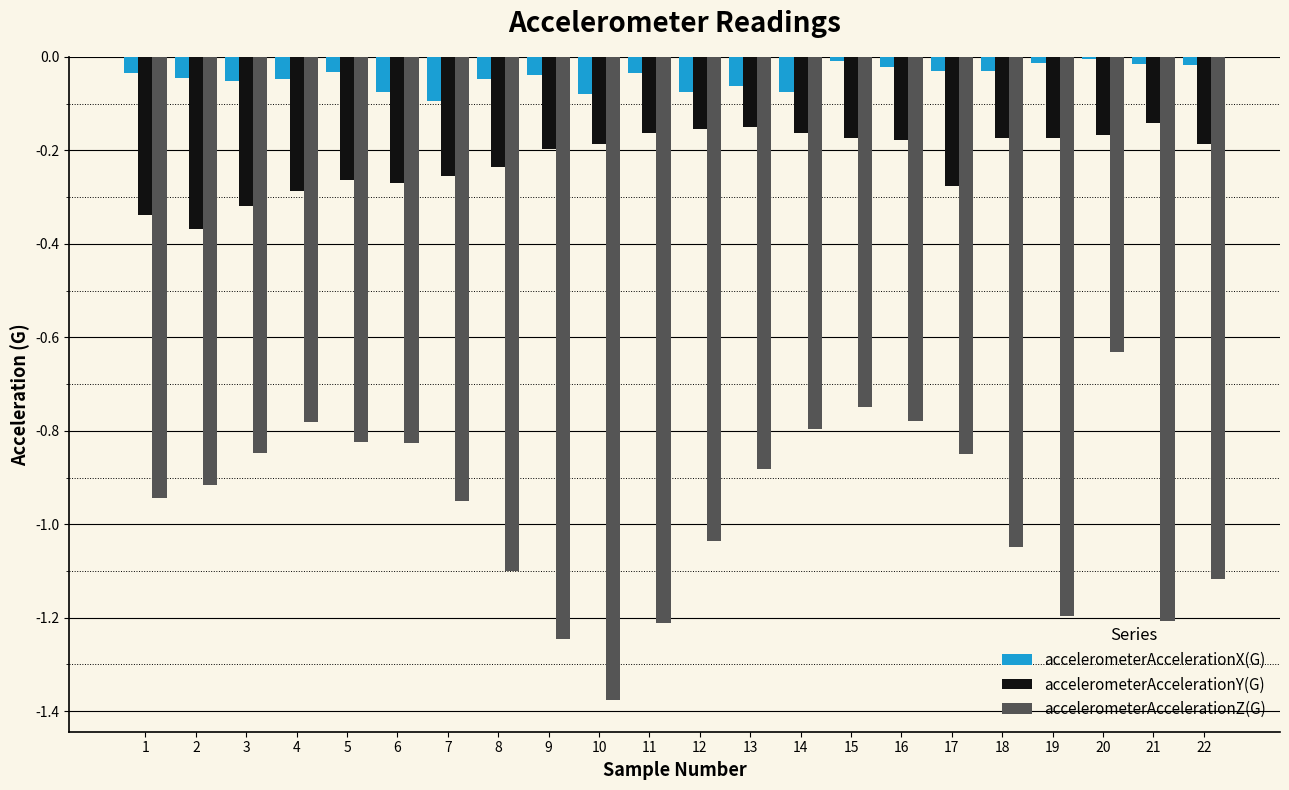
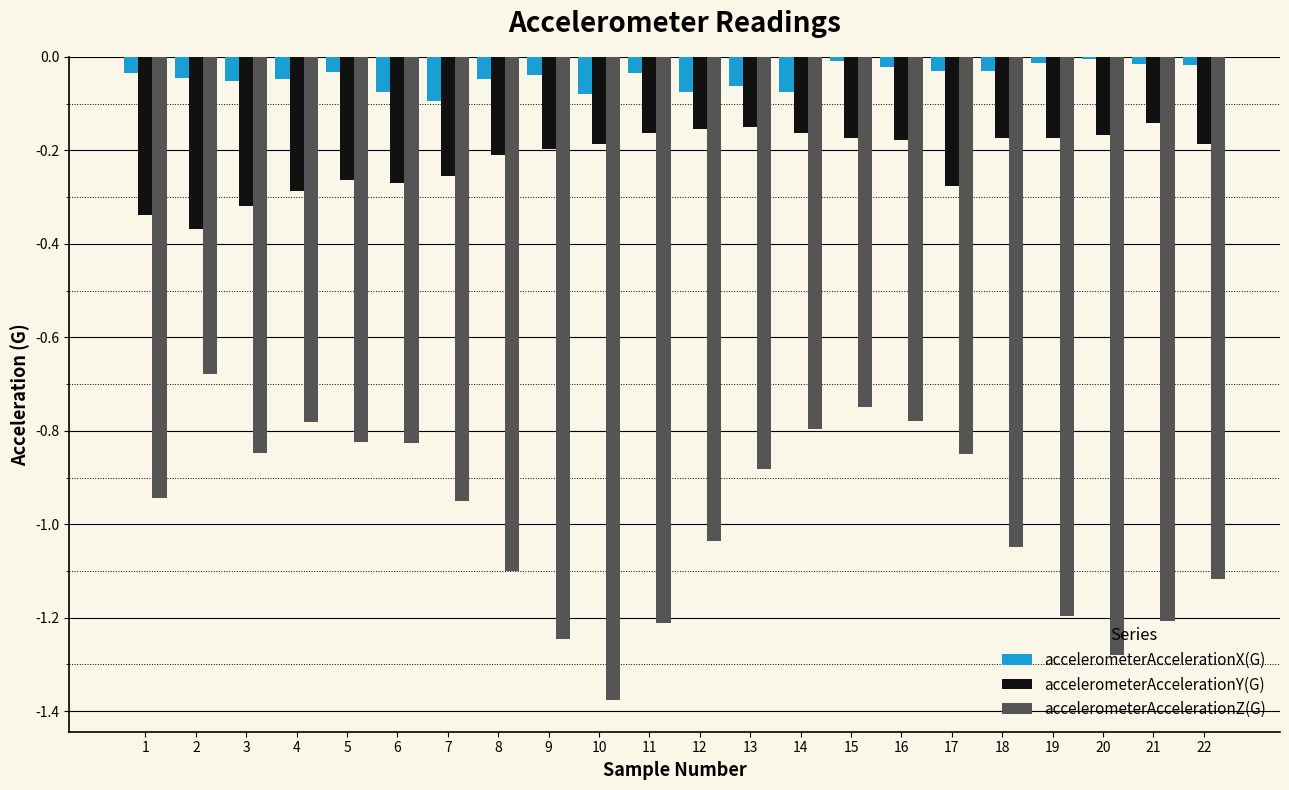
accelerometerAccelerationZ(G), 2: -0.92 -> -0.68
accelerometerAccelerationY(G), 8: -0.24 -> -0.21
accelerometerAccelerationZ(G), 20: -0.63 -> -1.28
